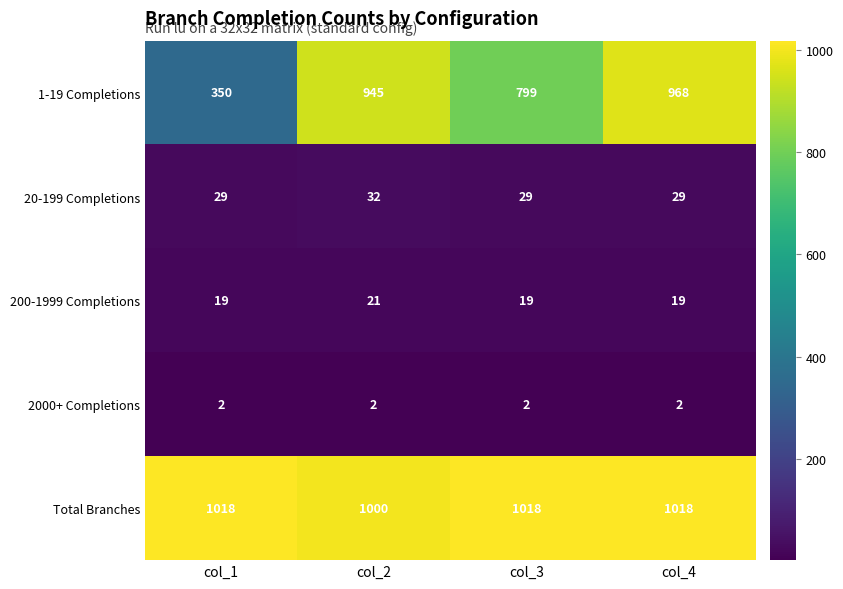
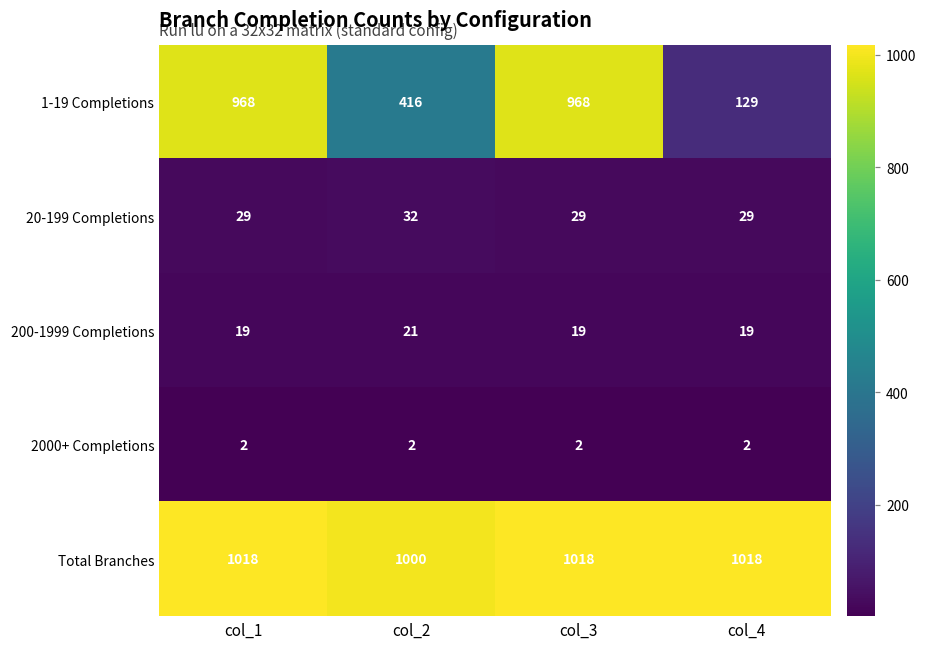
1-19 Completions, col_1: 350 -> 968
1-19 Completions, col_2: 945 -> 416
1-19 Completions, col_3: 799 -> 968
1-19 Completions, col_4: 968 -> 129
